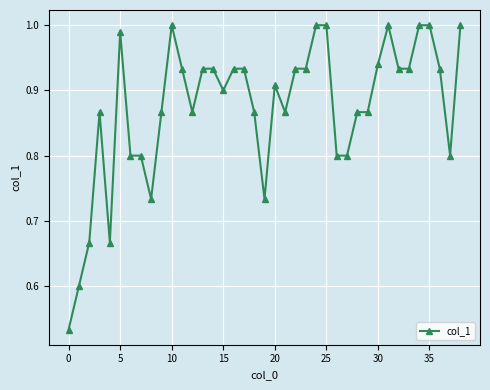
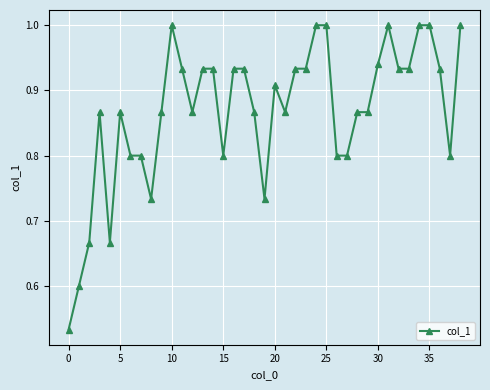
5: 0.99 -> 0.87
15: 0.9 -> 0.8
